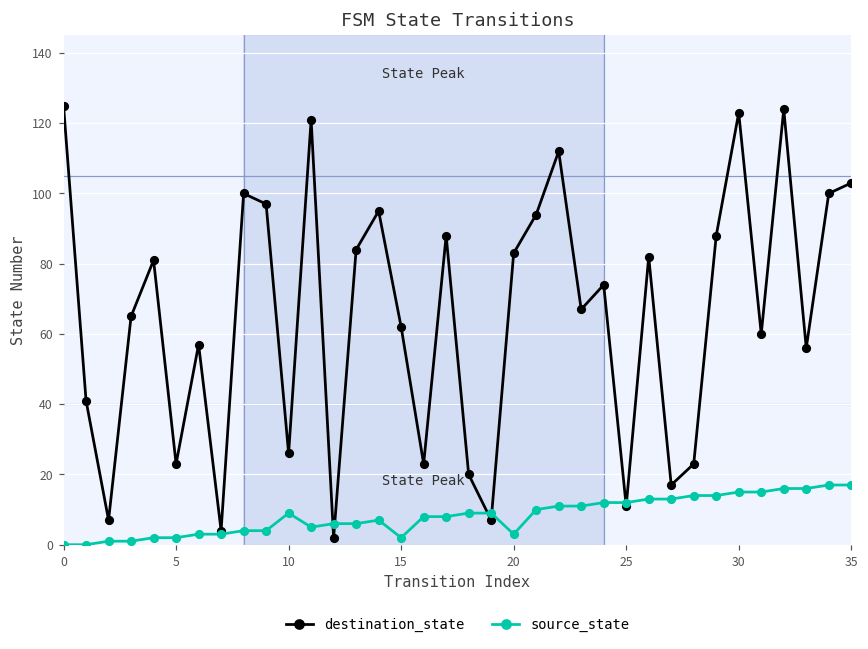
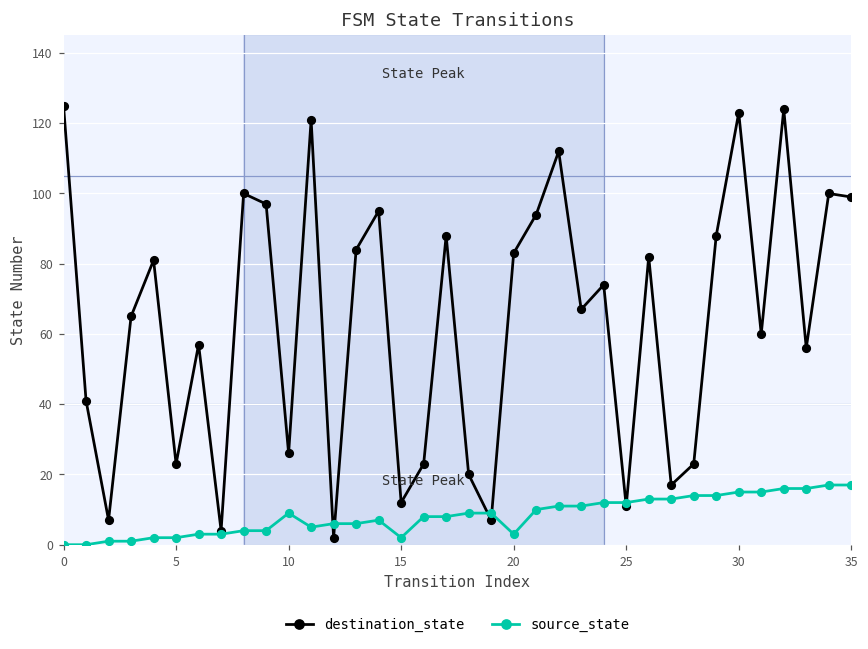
destination_state, 15: 62 -> 12
destination_state, 35: 103 -> 99
